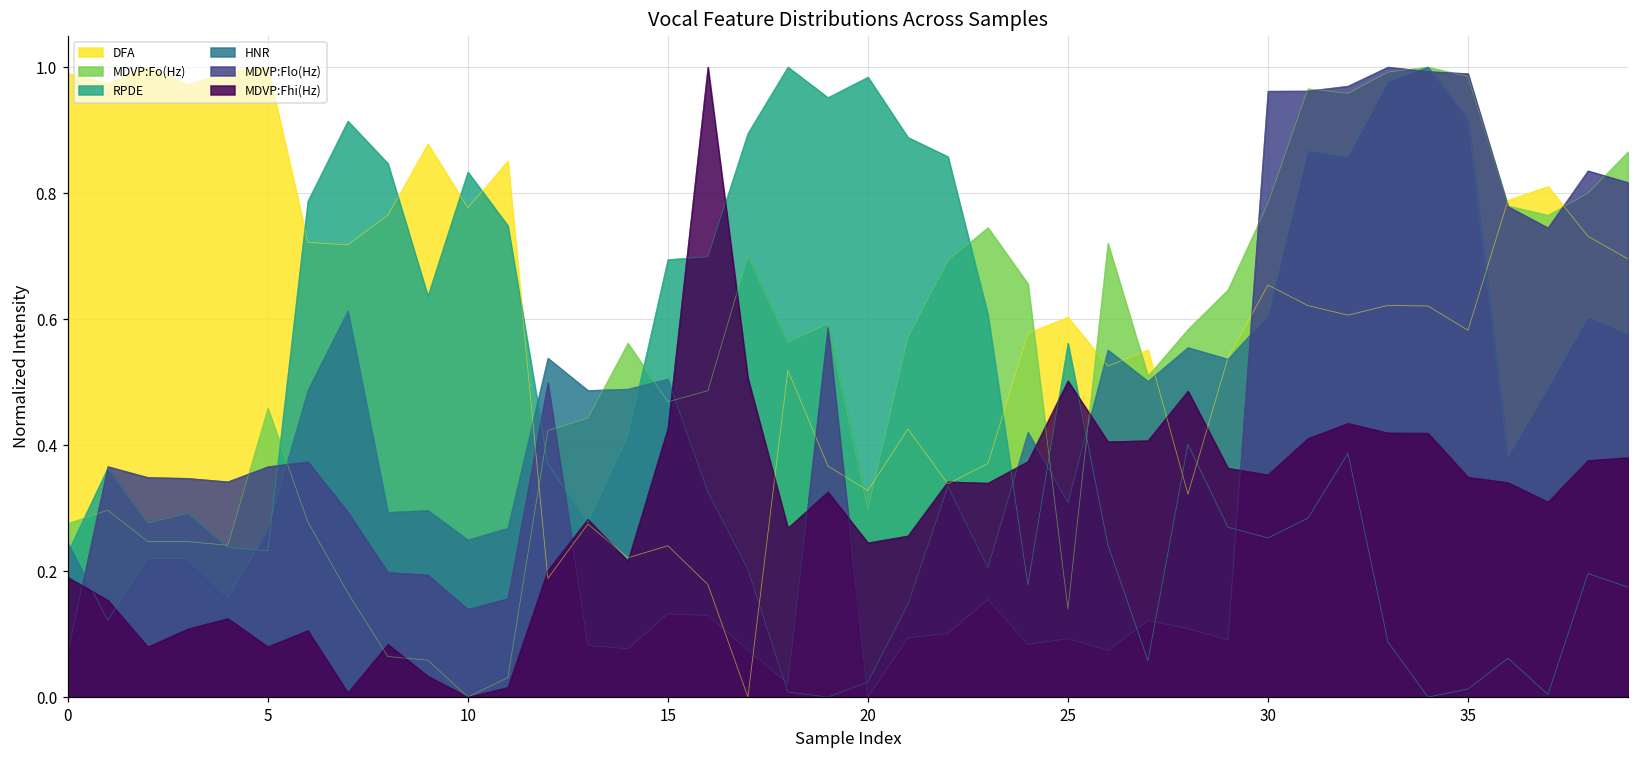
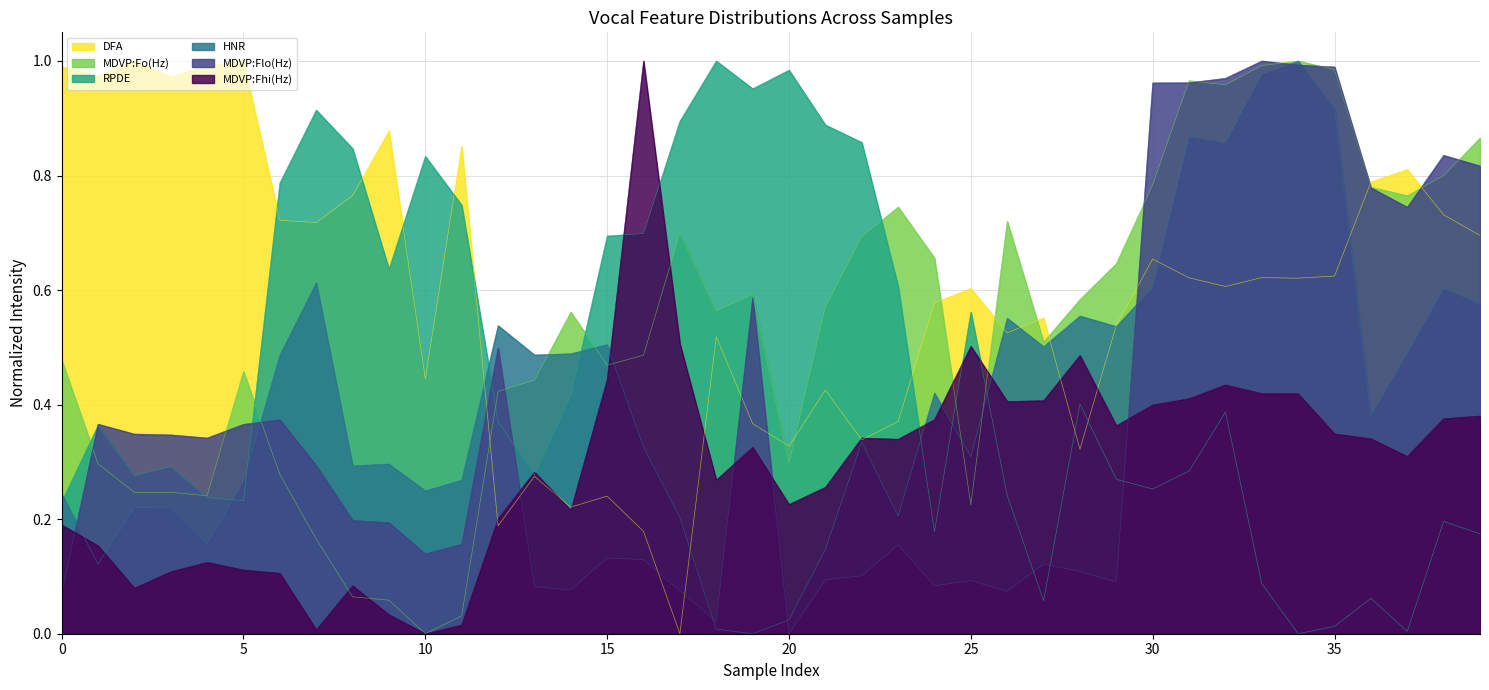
MDVP:Fo(Hz), 0: 0.28 -> 0.48
MDVP:Fhi(Hz), 5: 0.08 -> 0.11
DFA, 10: 0.78 -> 0.45
MDVP:Fhi(Hz), 15: 0.43 -> 0.44
MDVP:Fhi(Hz), 20: 0.24 -> 0.23
MDVP:Fo(Hz), 25: 0.14 -> 0.23
MDVP:Fhi(Hz), 30: 0.35 -> 0.40
DFA, 35: 0.58 -> 0.62
